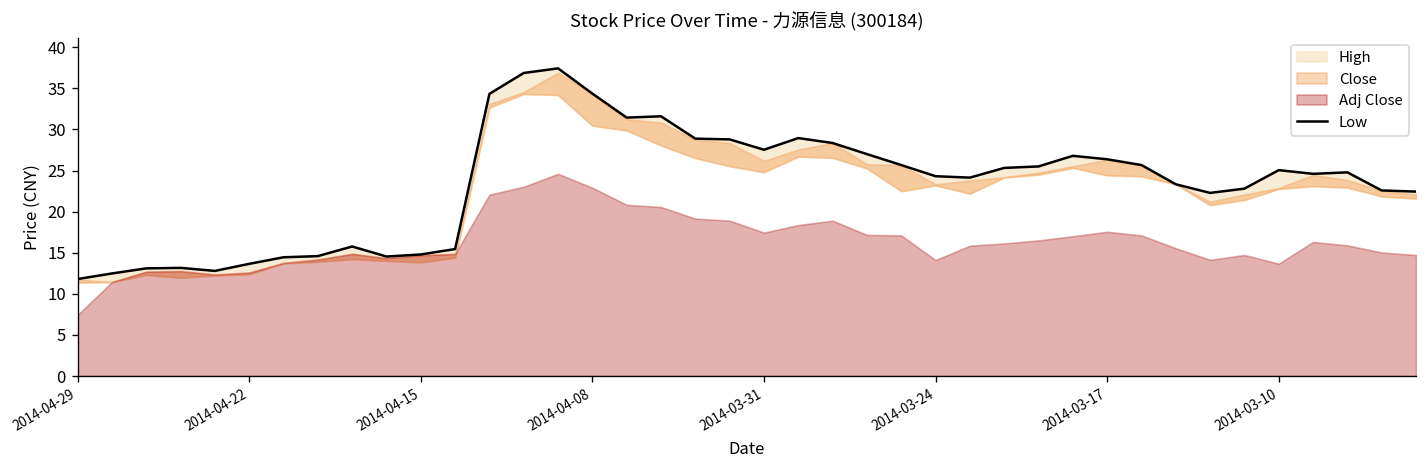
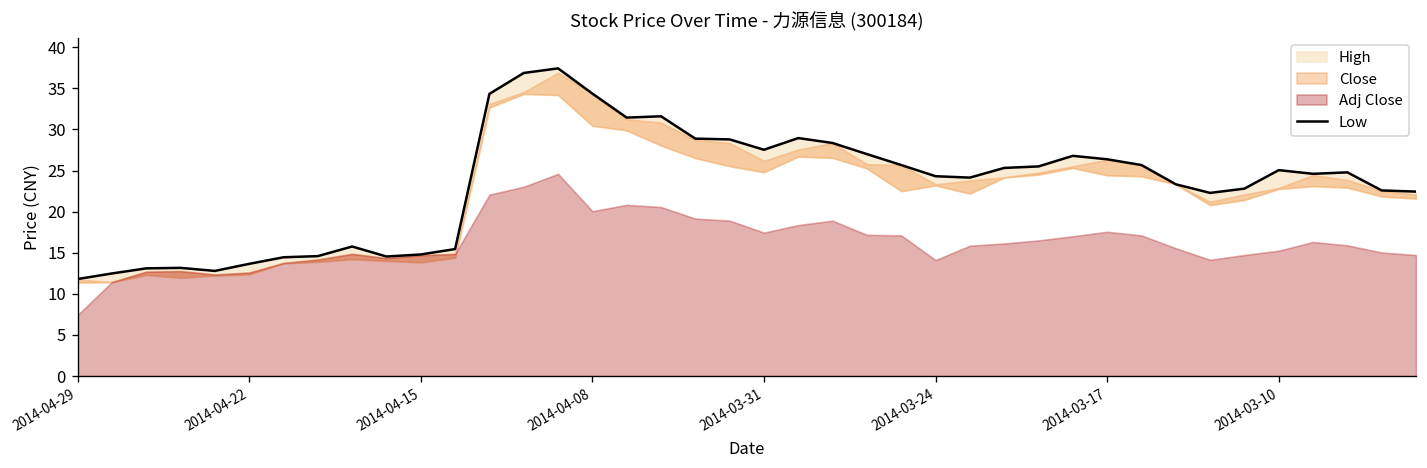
Adj Close, 2014-04-08: 23 -> 20
Adj Close, 2014-03-10: 14 -> 15
